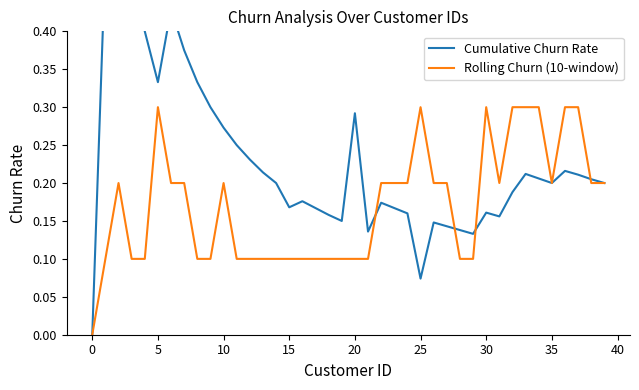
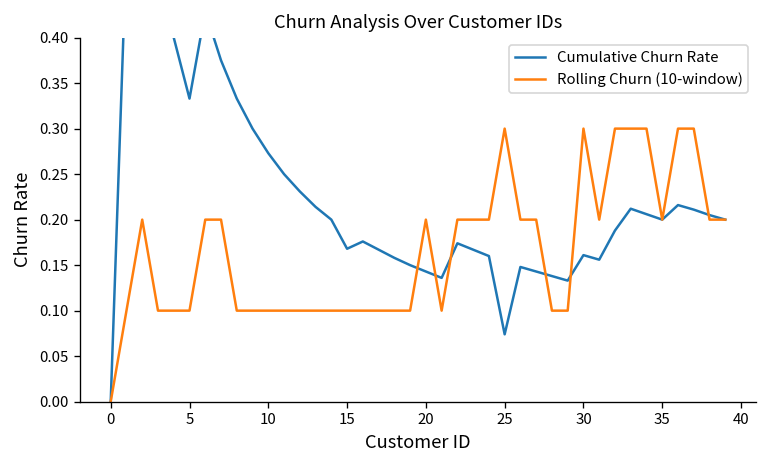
Rolling Churn (10-window), 5: 0.3 -> 0.1
Rolling Churn (10-window), 10: 0.2 -> 0.1
Cumulative Churn Rate, 20: 0.29 -> 0.14
Rolling Churn (10-window), 20: 0.1 -> 0.2
